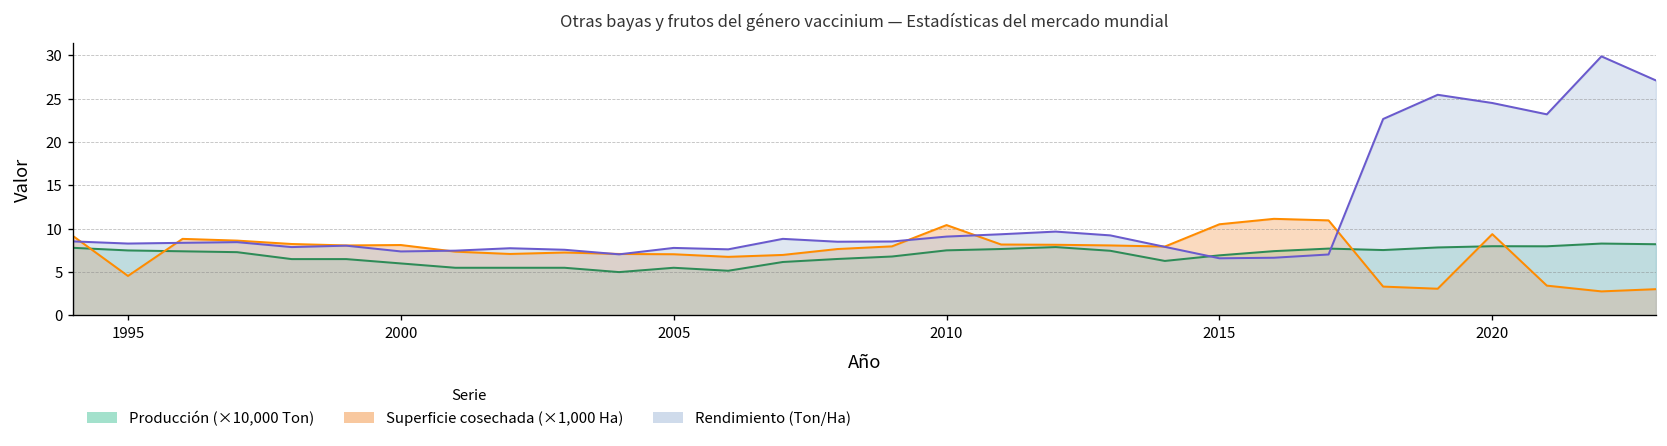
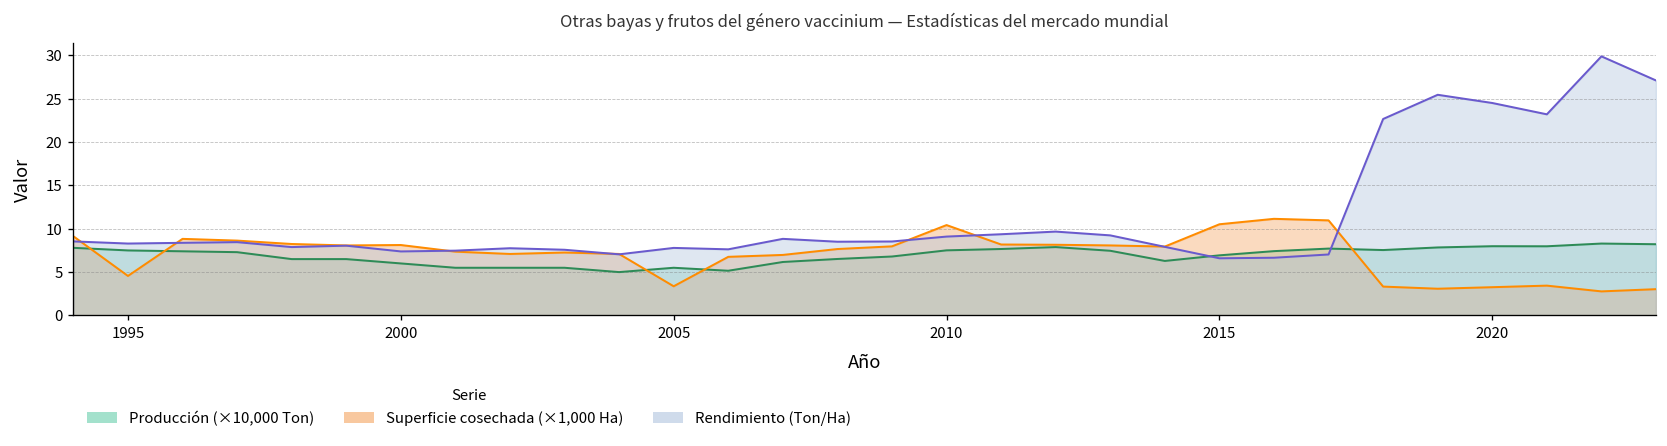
Superficie cosechada (×1,000 Ha), 2005: 7 -> 3
Superficie cosechada (×1,000 Ha), 2020: 9 -> 3
